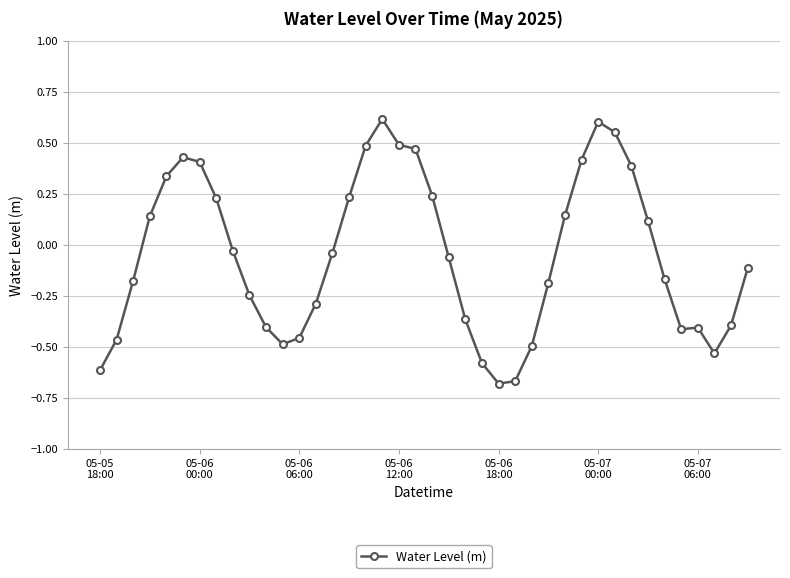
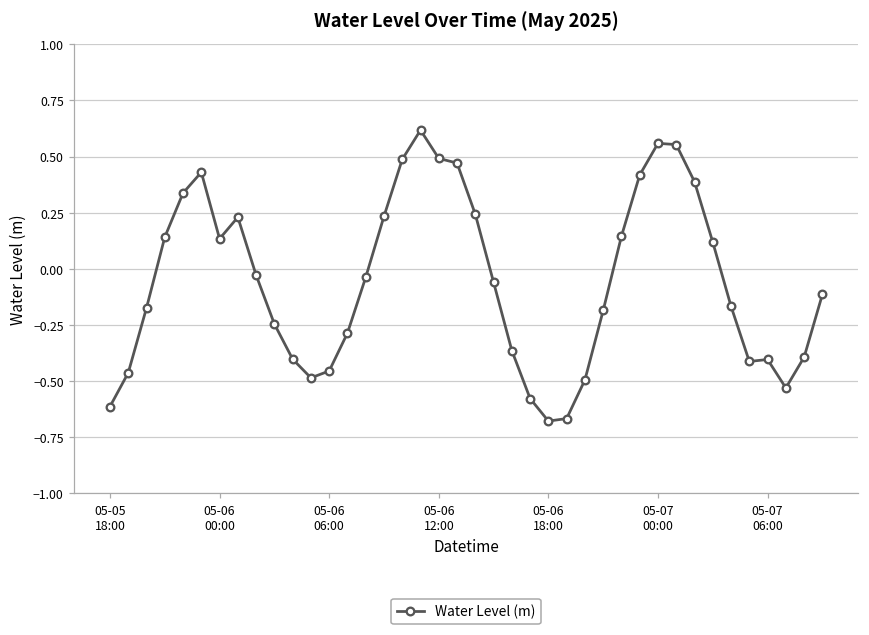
05-06 00:00: 0.41 -> 0.13
05-07 00:00: 0.60 -> 0.56
